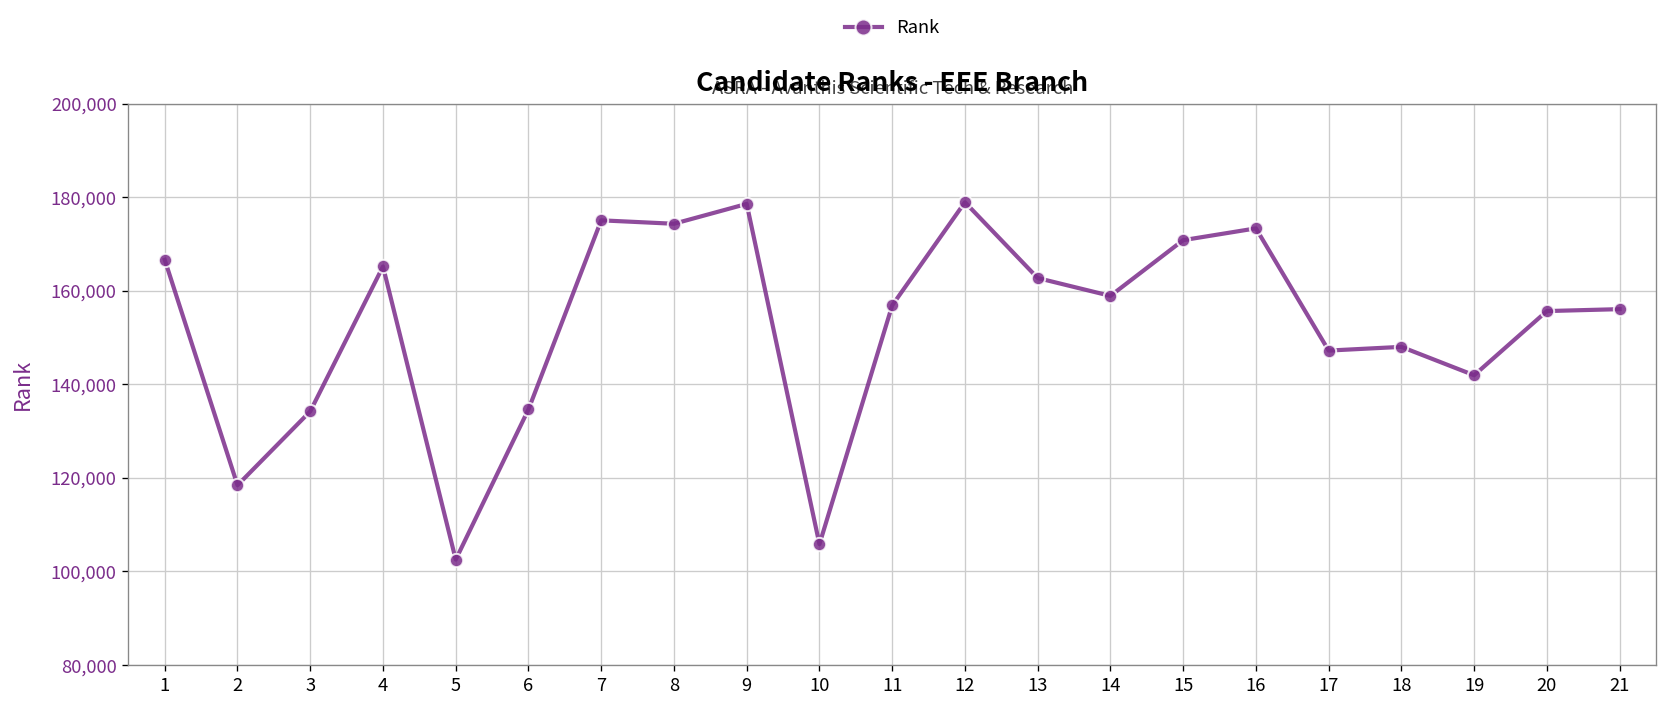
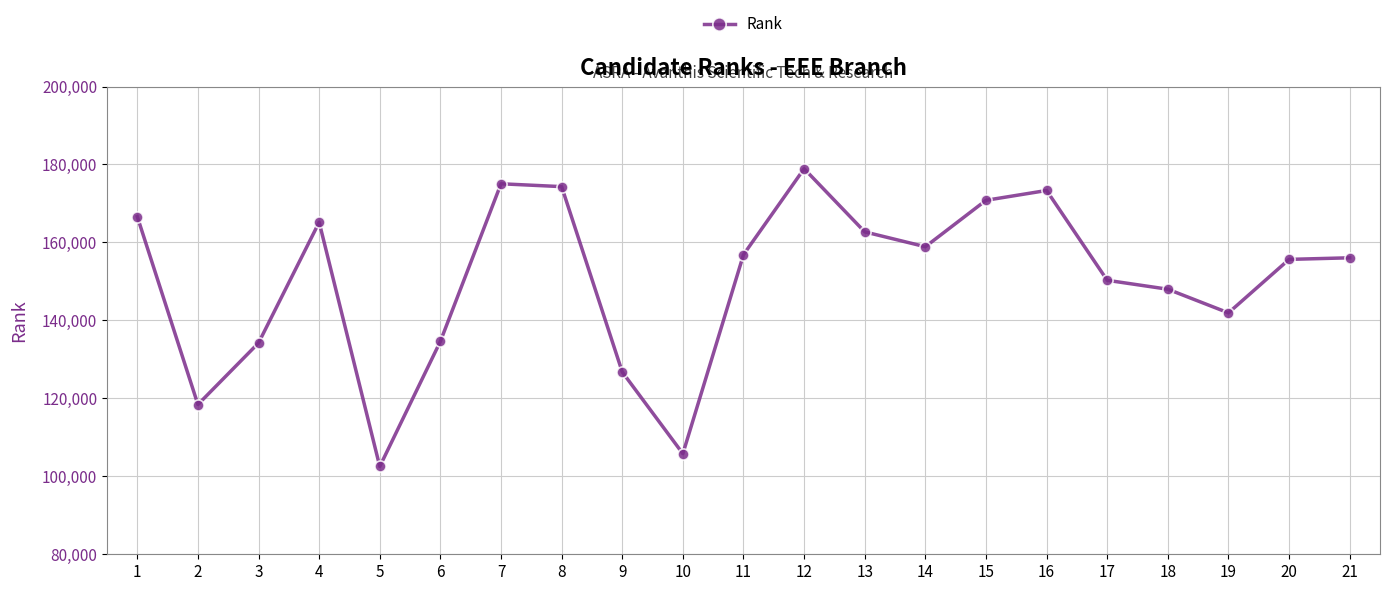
9: 179,000 -> 127,000
17: 147,000 -> 150,000
